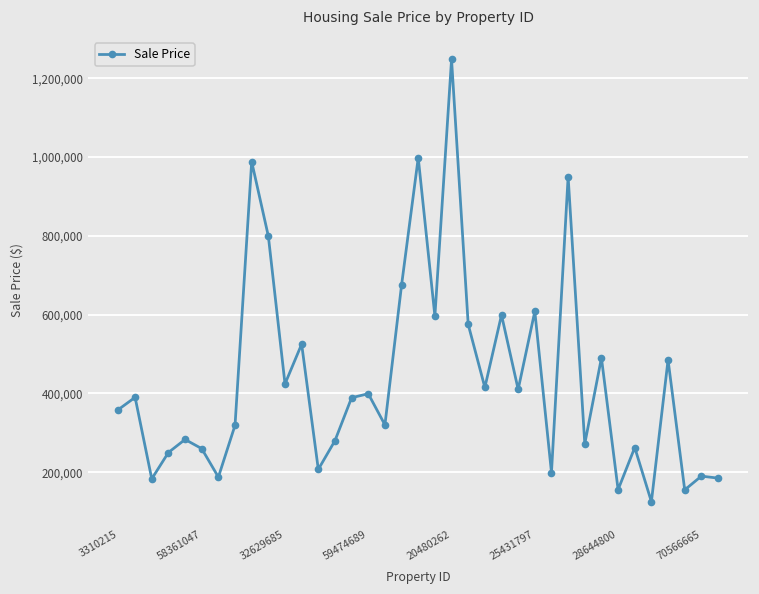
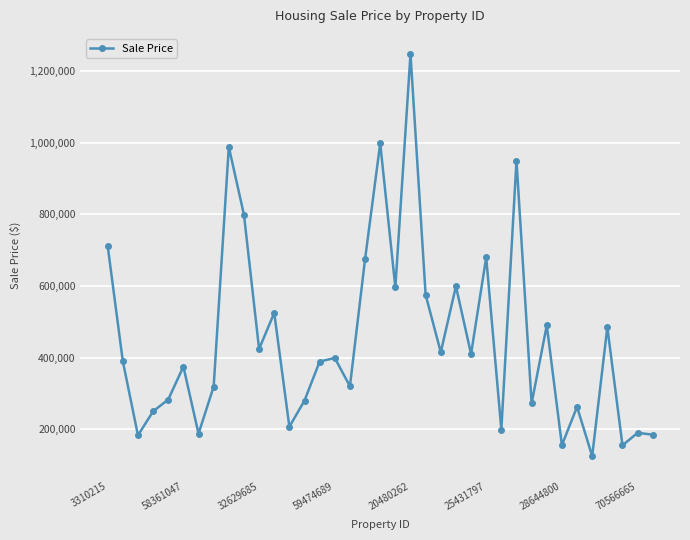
3310215: 360,000 -> 710,000
58361047: 260,000 -> 380,000
25431797: 610,000 -> 680,000
